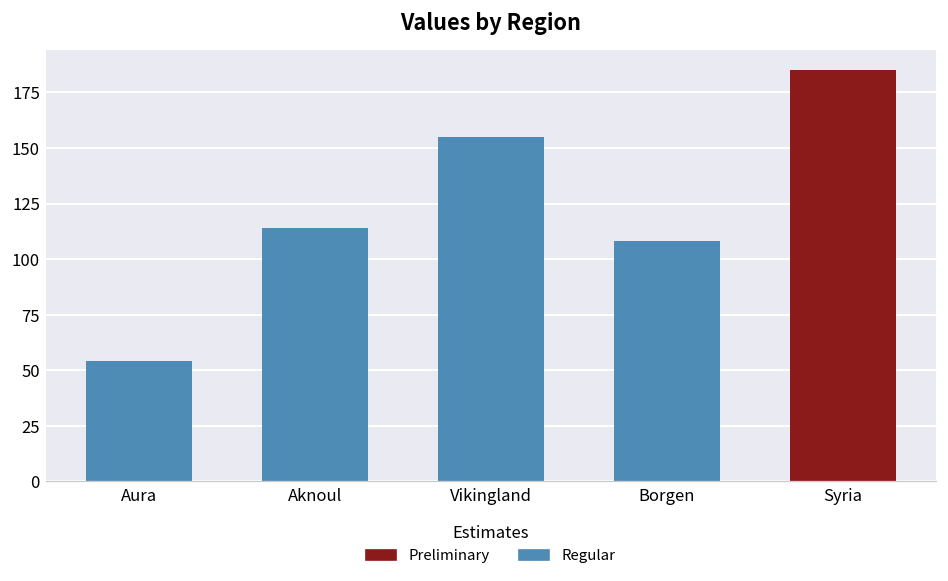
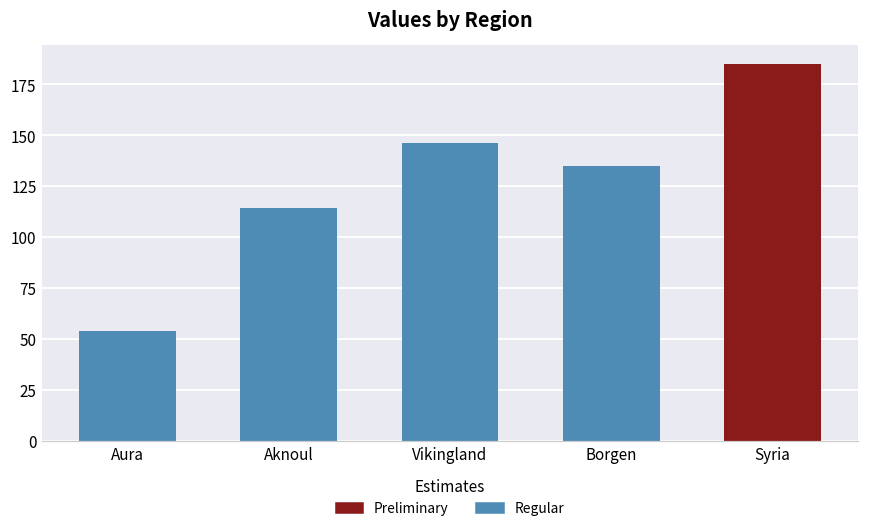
Vikingland: 155 -> 146
Borgen: 108 -> 135
